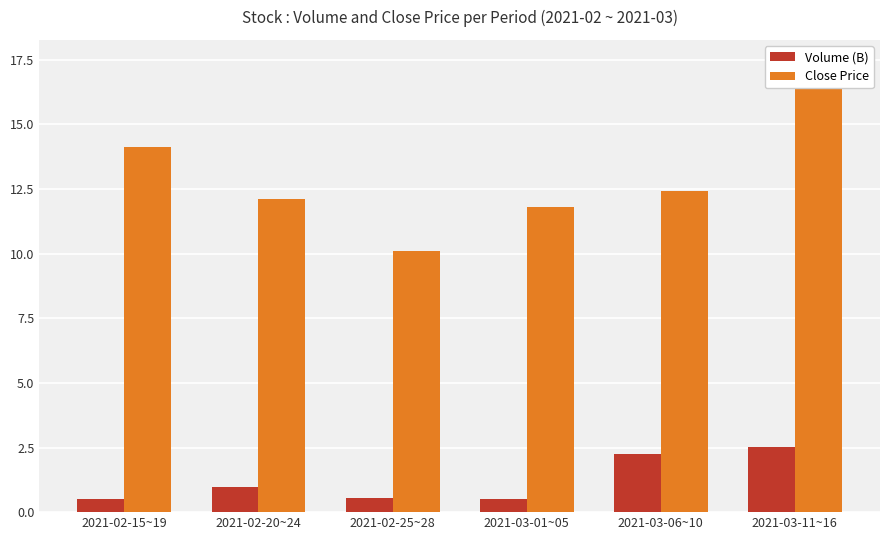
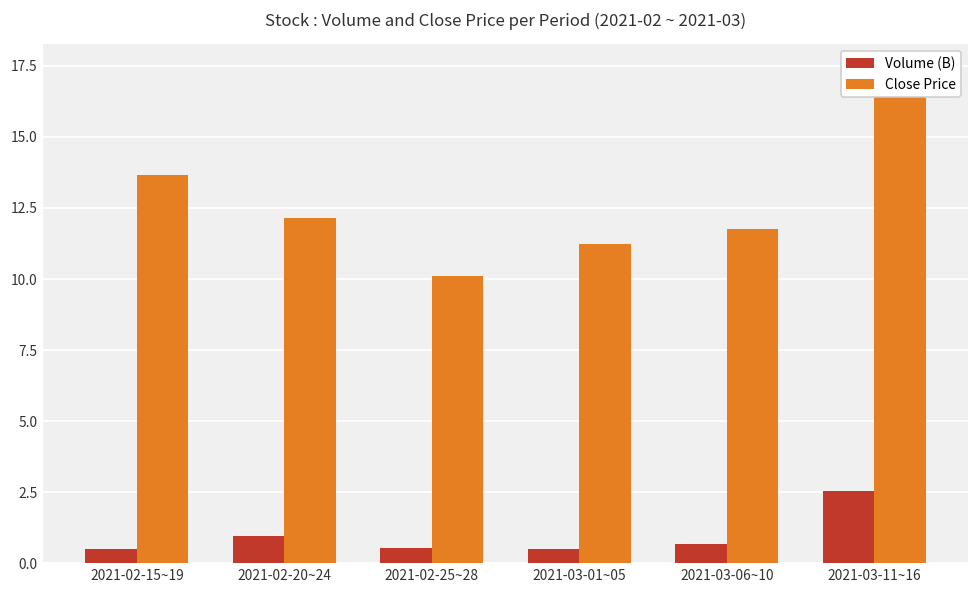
Close Price, 2021-02-15~19: 14.1 -> 13.7
Close Price, 2021-03-01~05: 11.8 -> 11.2
Volume (B), 2021-03-06~10: 2.2 -> 0.7
Close Price, 2021-03-06~10: 12.4 -> 11.8
